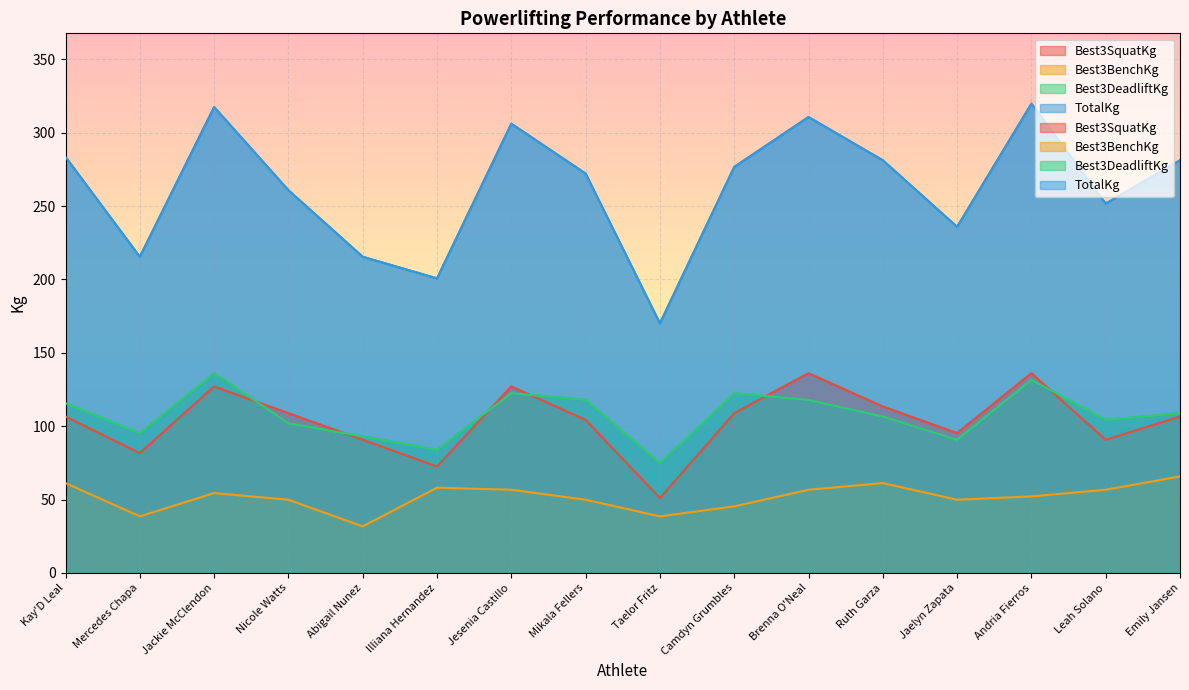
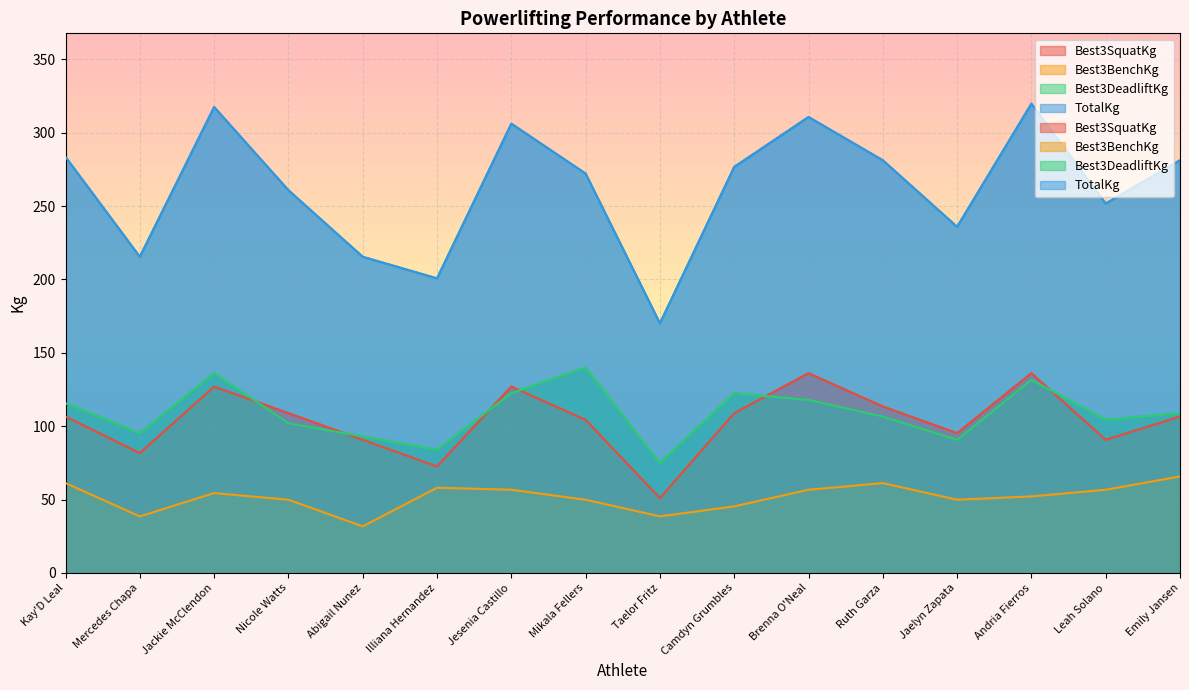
Best3DeadliftKg, Mikala Fellers: 118 -> 140
